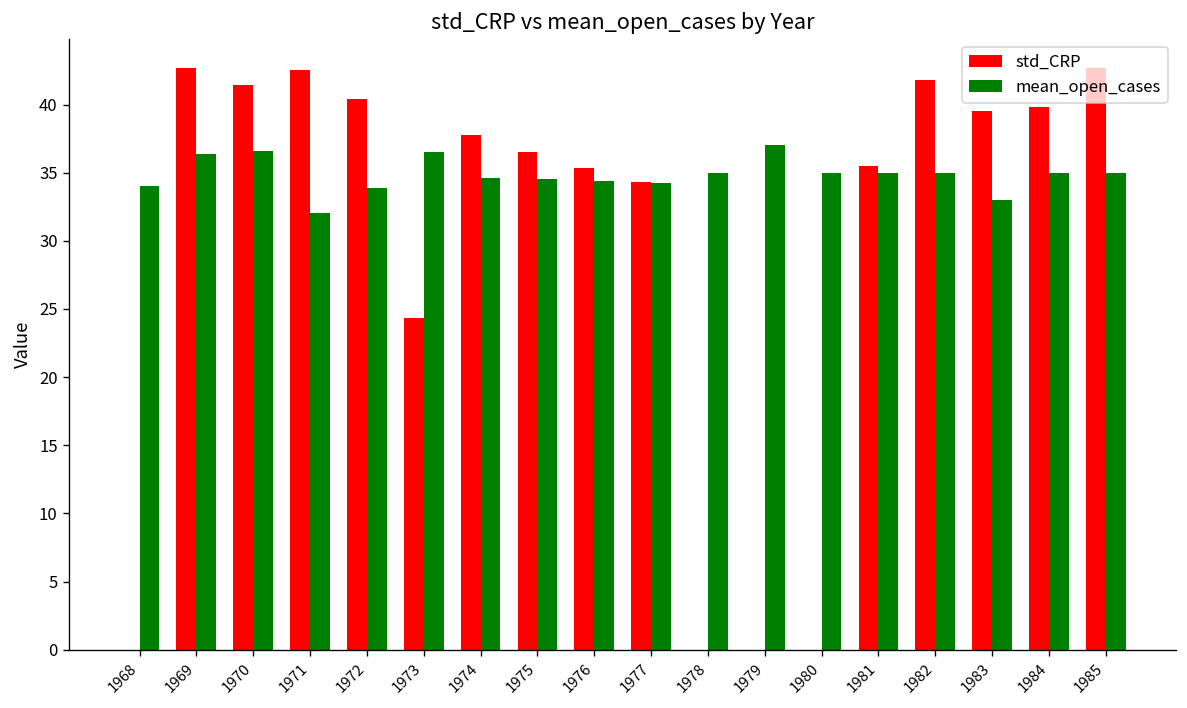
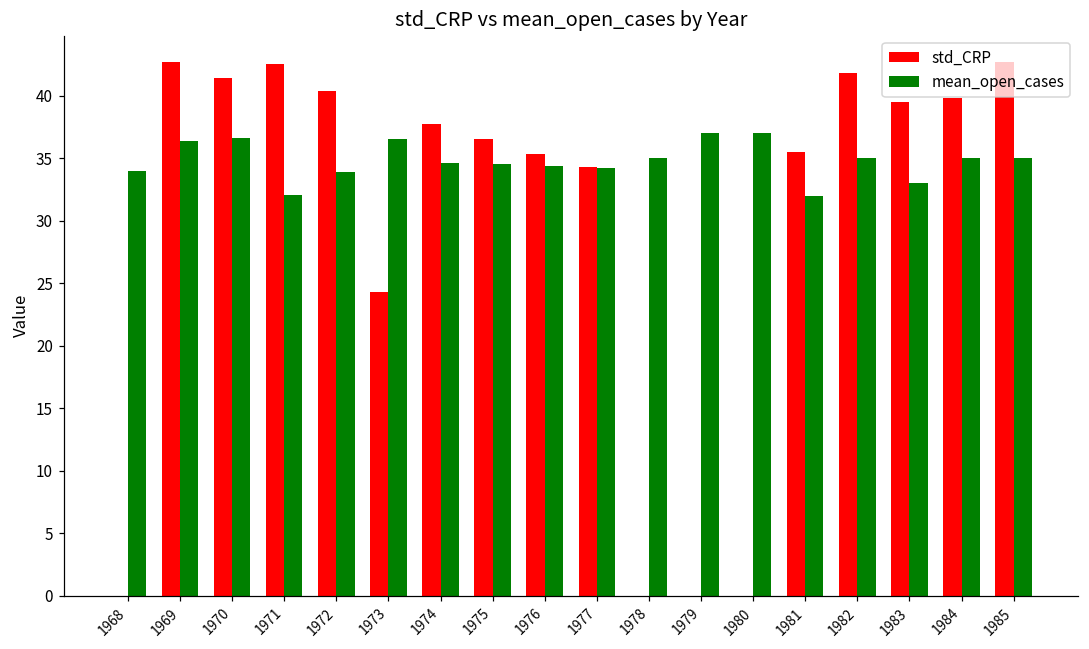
mean_open_cases, 1980: 35 -> 37
mean_open_cases, 1981: 35 -> 32
